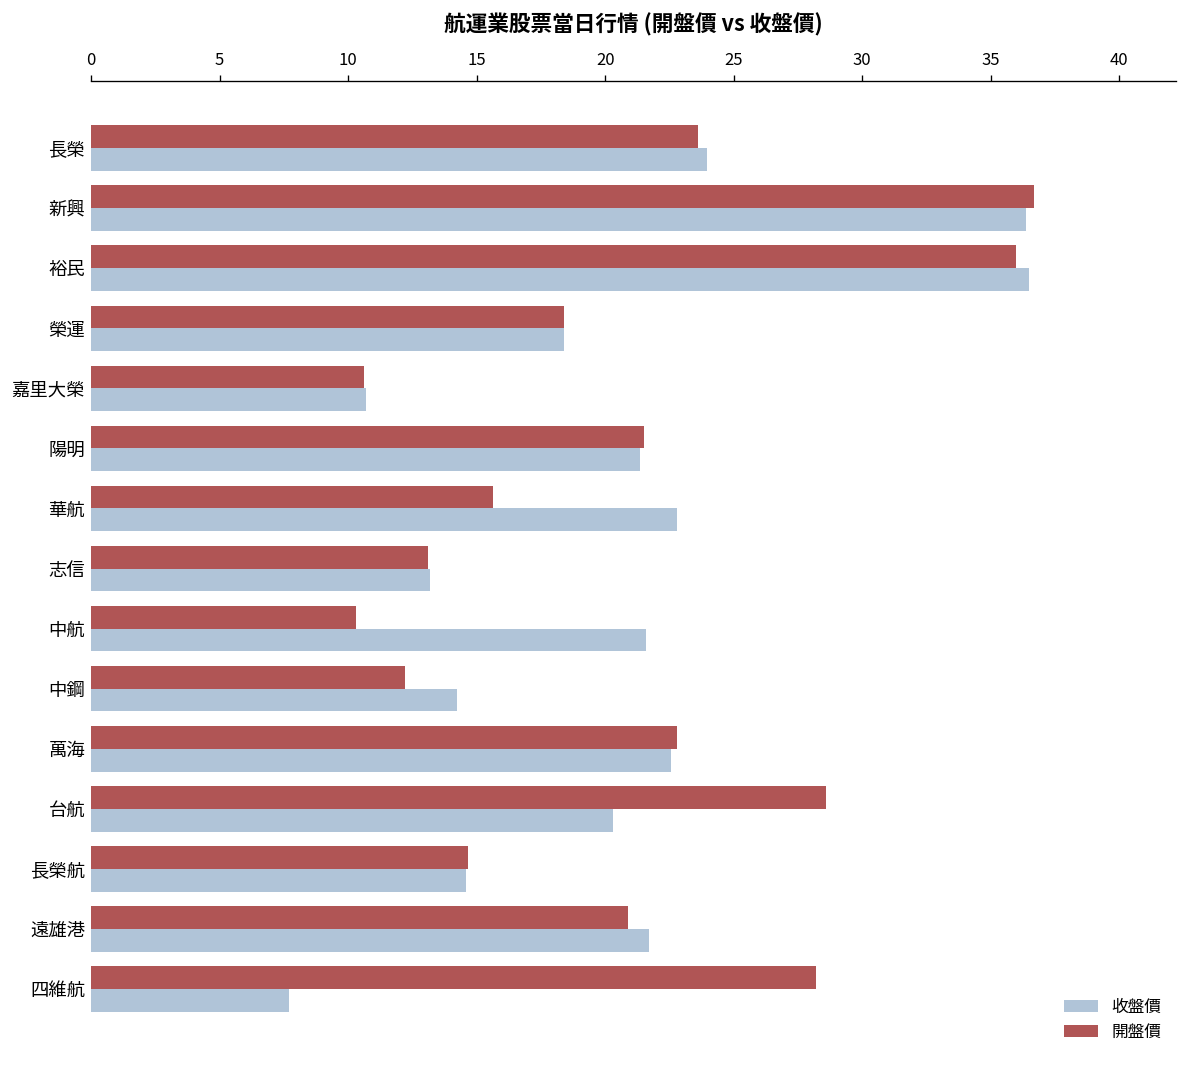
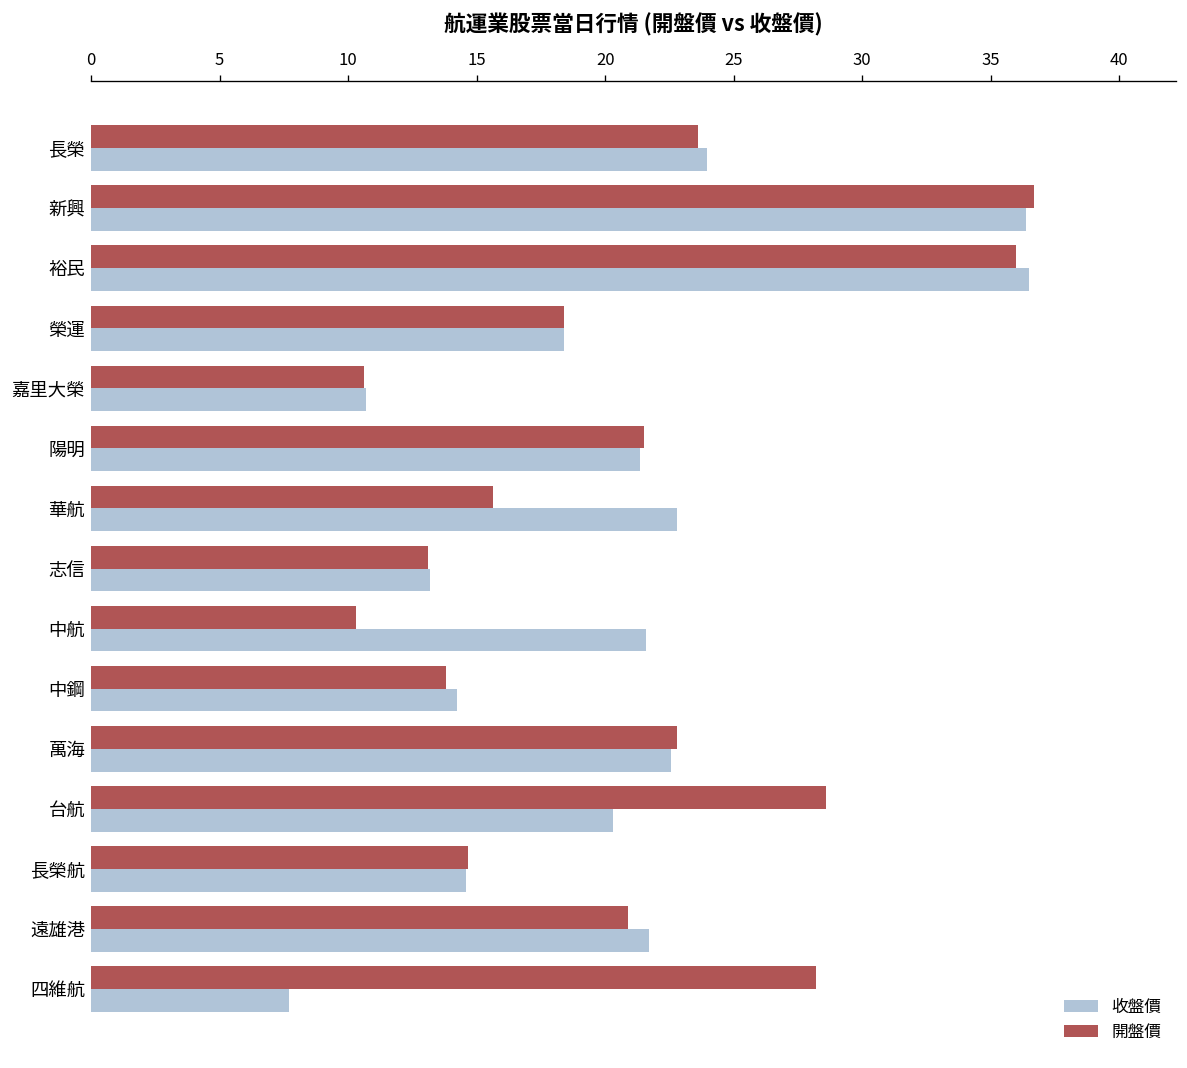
開盤價, 中鋼: 12.2 -> 13.8
